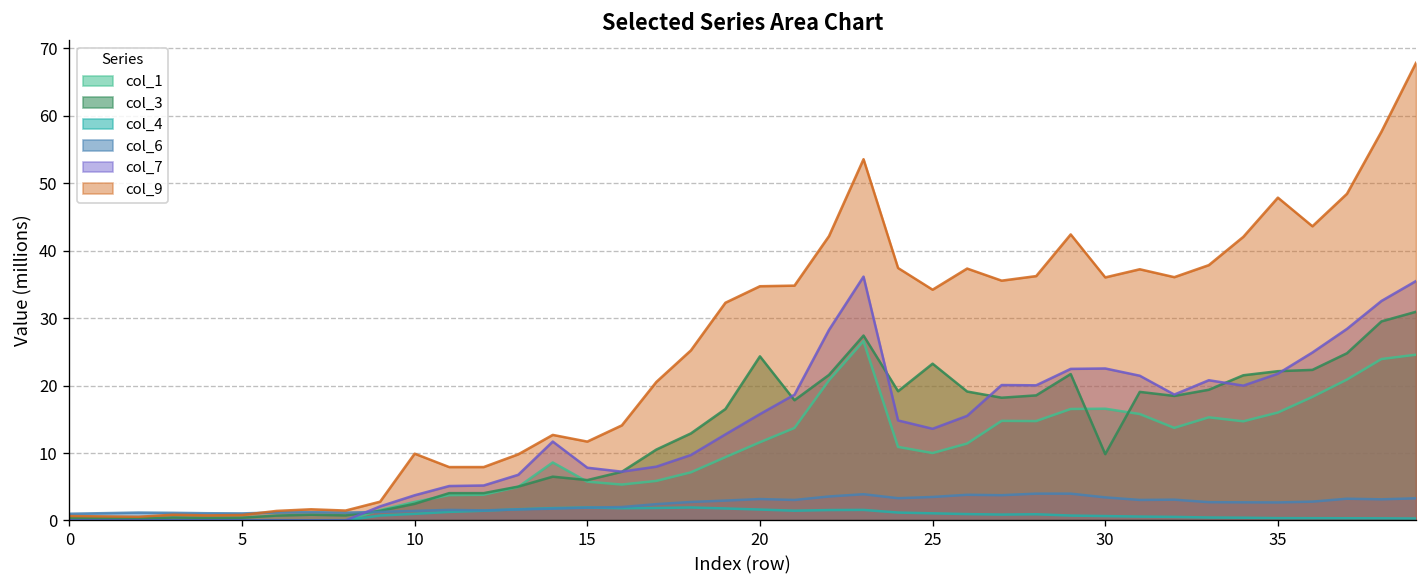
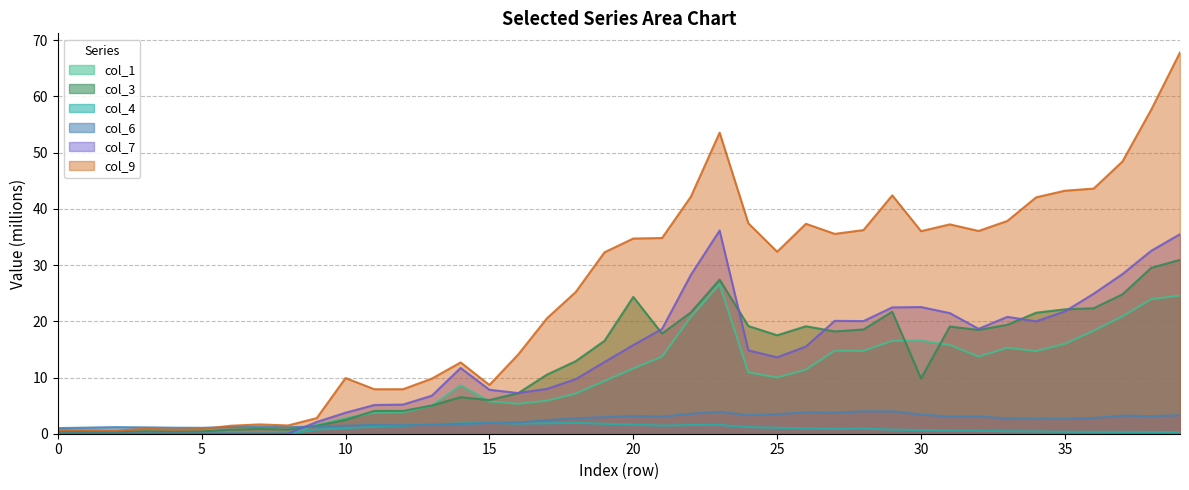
col_9, 15: 12 -> 9
col_3, 25: 23 -> 18
col_9, 25: 34 -> 32
col_9, 35: 48 -> 43
